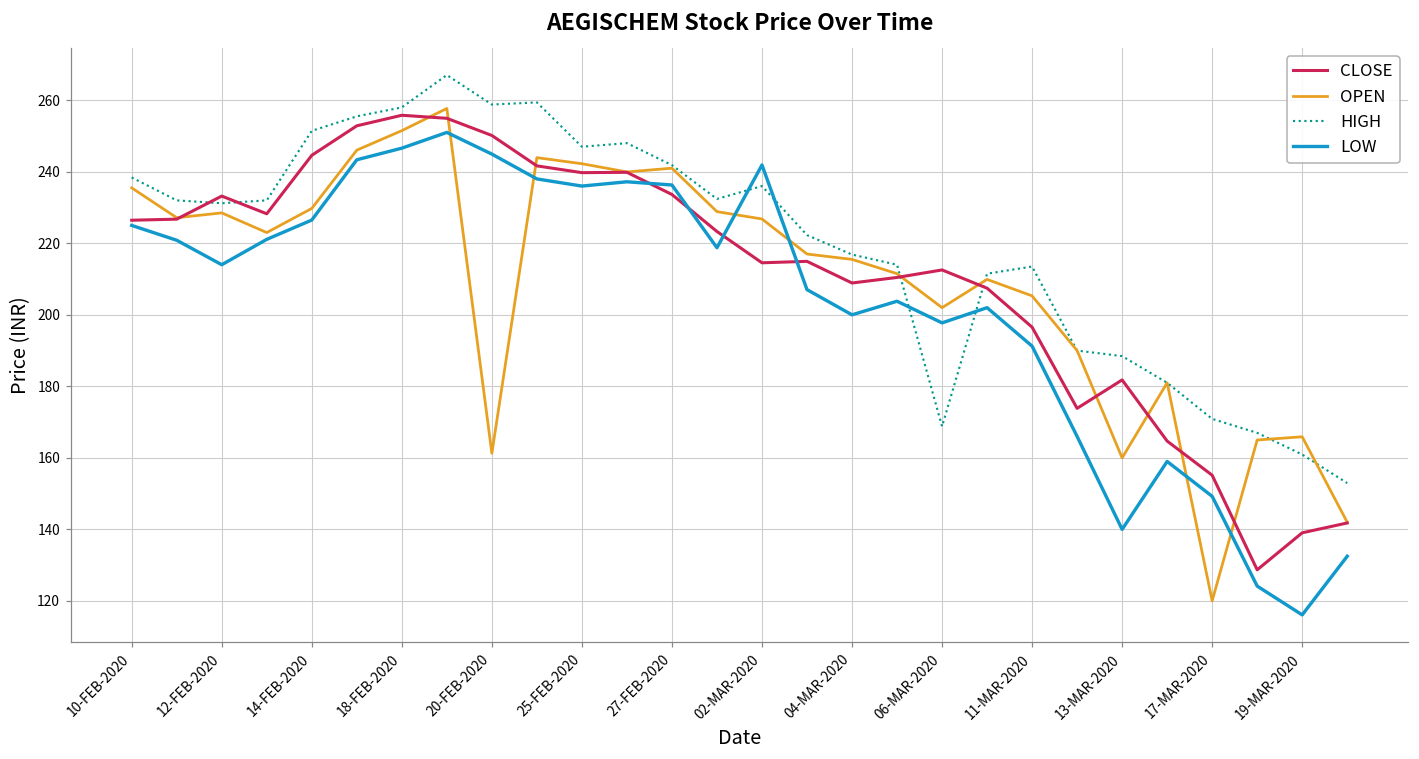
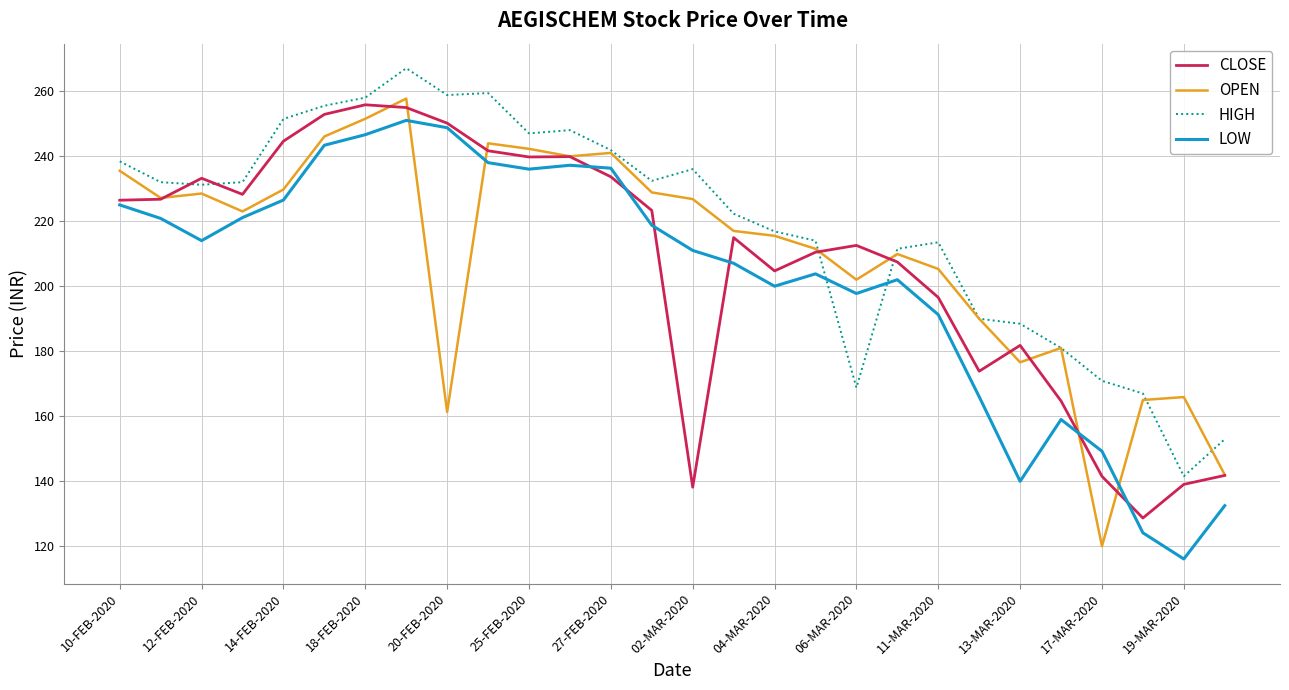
LOW, 20-FEB-2020: 245 -> 249
CLOSE, 02-MAR-2020: 215 -> 138
LOW, 02-MAR-2020: 242 -> 211
CLOSE, 04-MAR-2020: 209 -> 205
OPEN, 13-MAR-2020: 160 -> 177
CLOSE, 17-MAR-2020: 155 -> 142
HIGH, 19-MAR-2020: 161 -> 142
